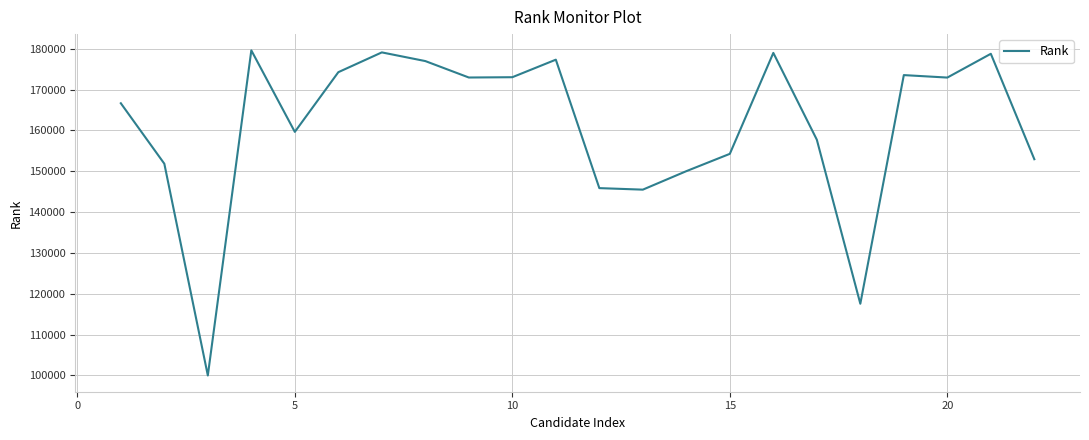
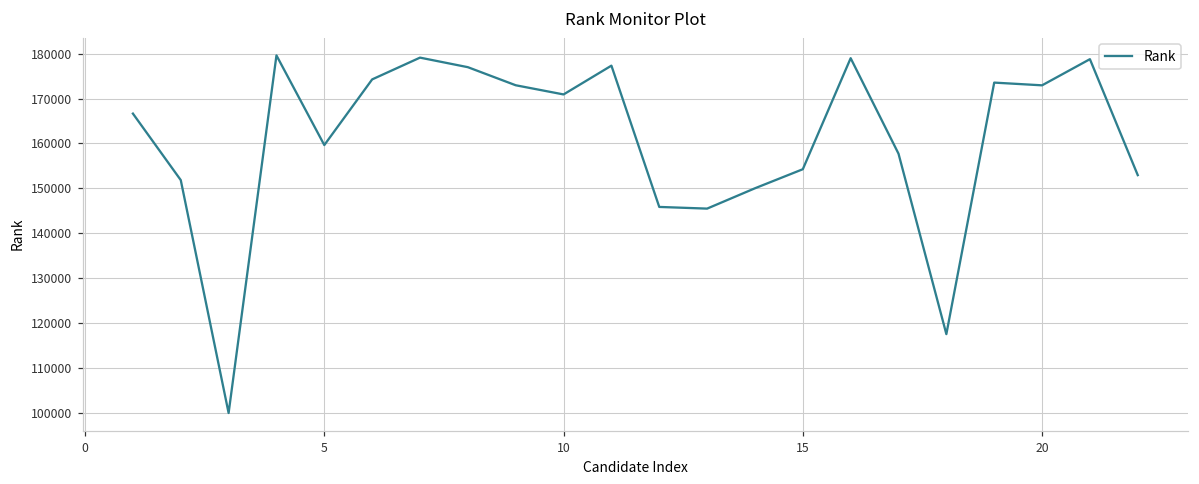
10: 173000 -> 171000
